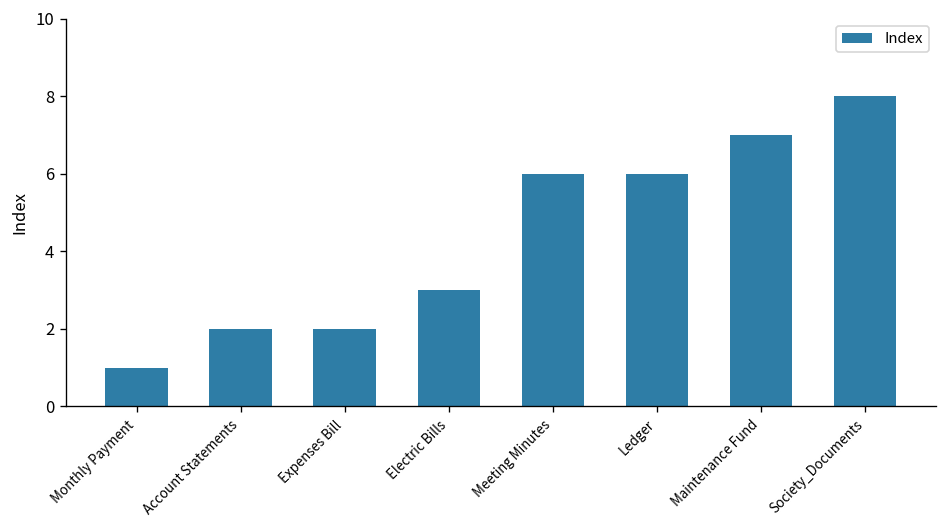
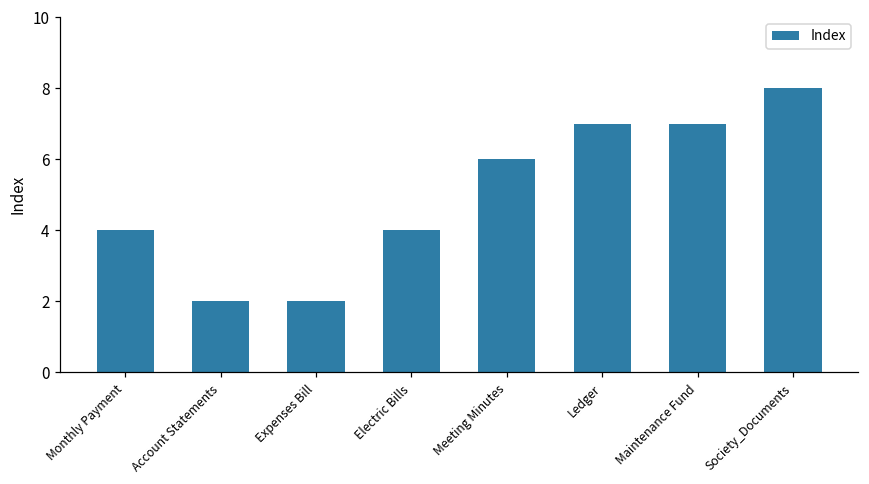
Monthly Payment: 1 -> 4
Electric Bills: 3 -> 4
Ledger: 6 -> 7
